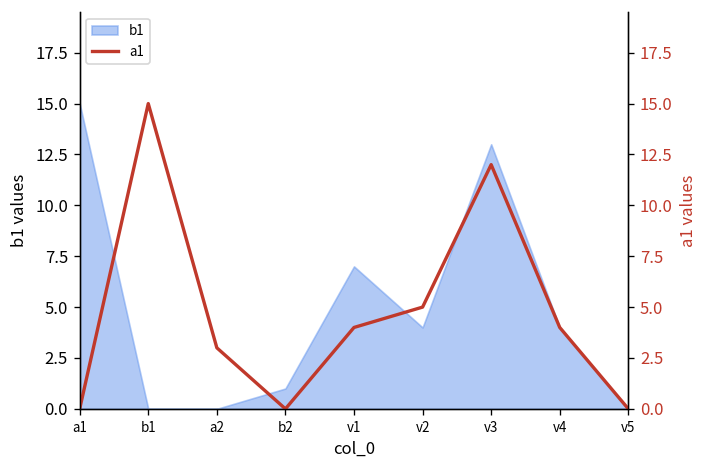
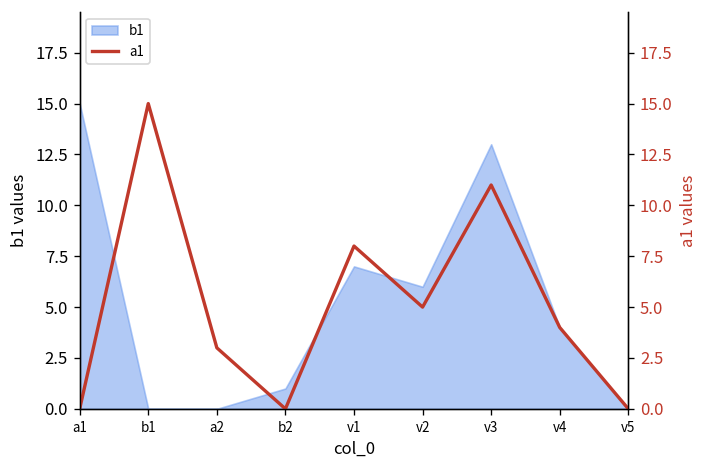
b1, v2: 4 -> 6
a1, v1: 4 -> 8
a1, v3: 12 -> 11
